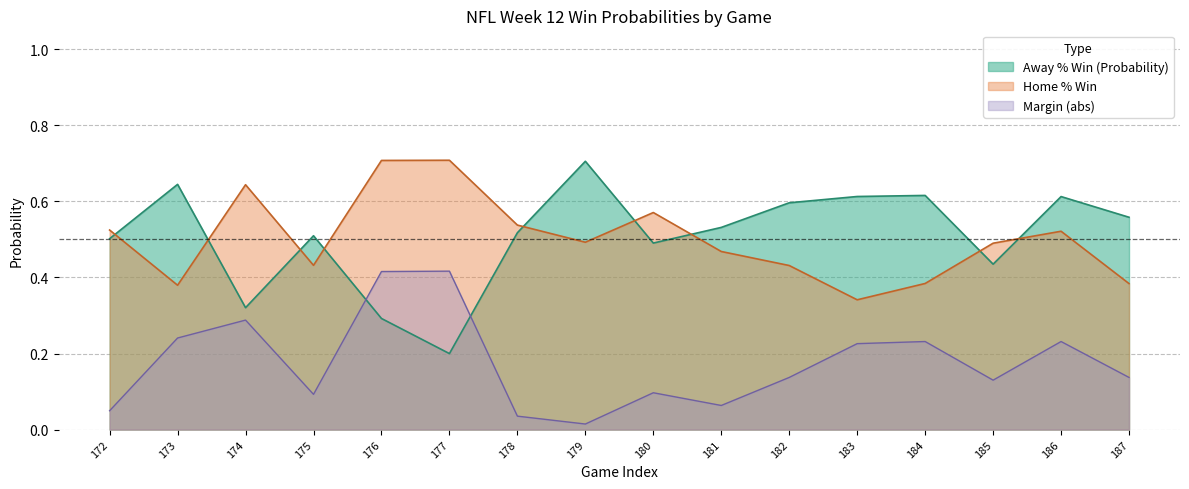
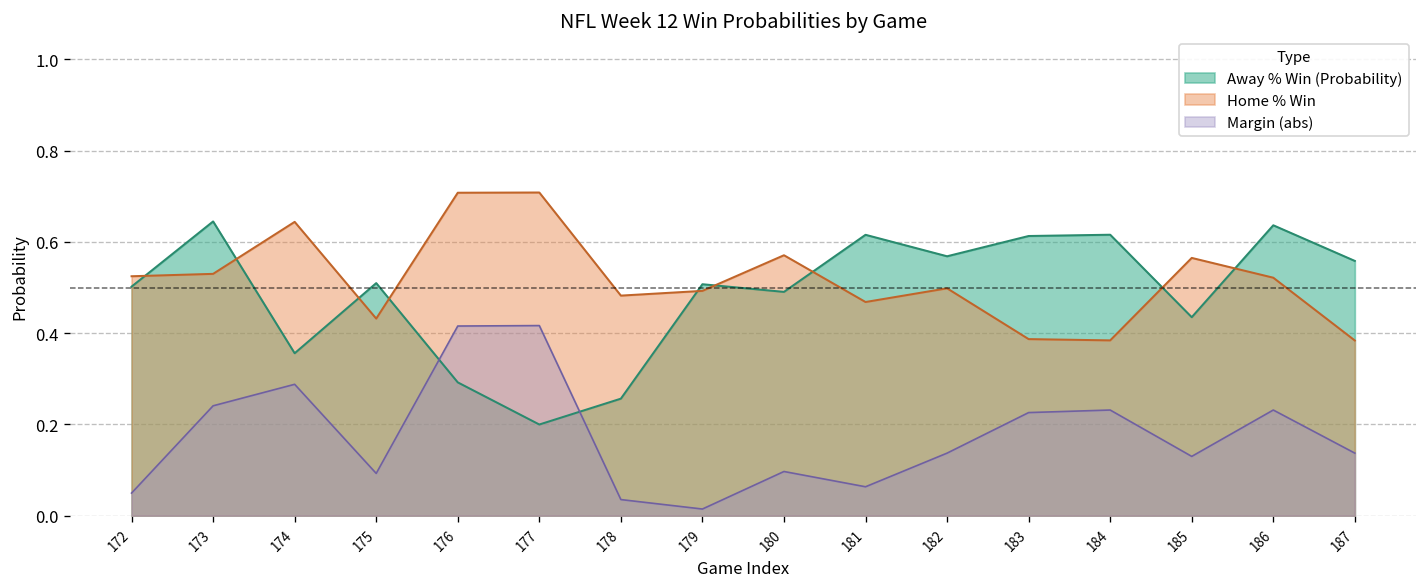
Home % Win, 173: 0.38 -> 0.53
Away % Win (Probability), 174: 0.32 -> 0.36
Away % Win (Probability), 178: 0.52 -> 0.26
Home % Win, 178: 0.54 -> 0.48
Away % Win (Probability), 179: 0.71 -> 0.51
Away % Win (Probability), 181: 0.53 -> 0.62
Away % Win (Probability), 182: 0.60 -> 0.57
Home % Win, 182: 0.43 -> 0.50
Home % Win, 183: 0.34 -> 0.39
Home % Win, 185: 0.49 -> 0.56
Away % Win (Probability), 186: 0.61 -> 0.64
